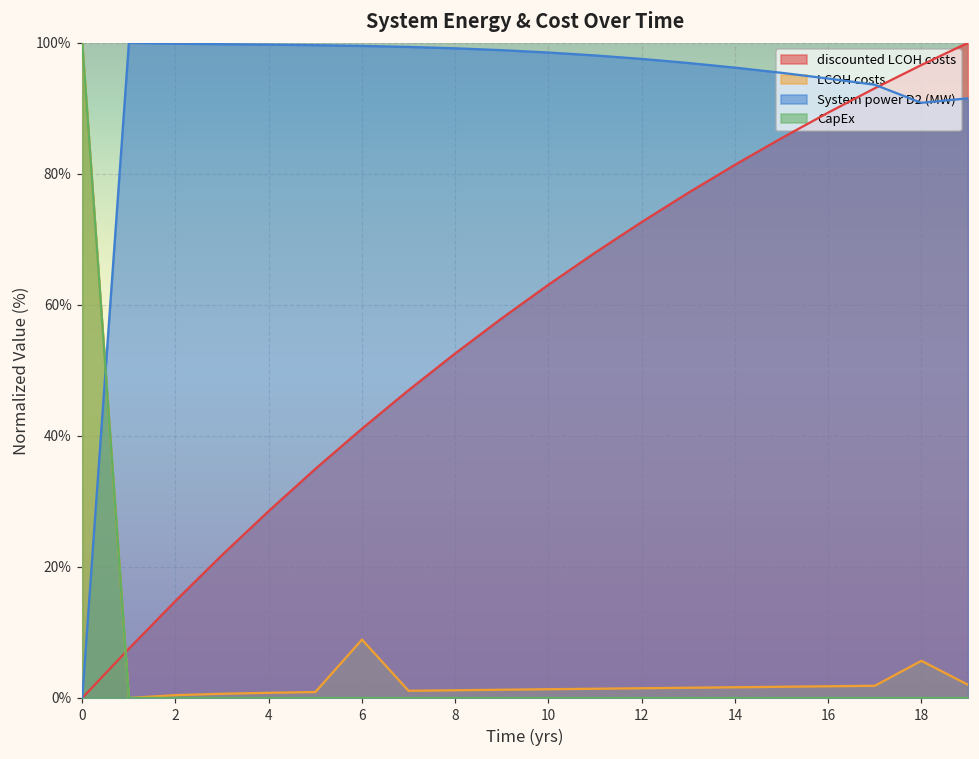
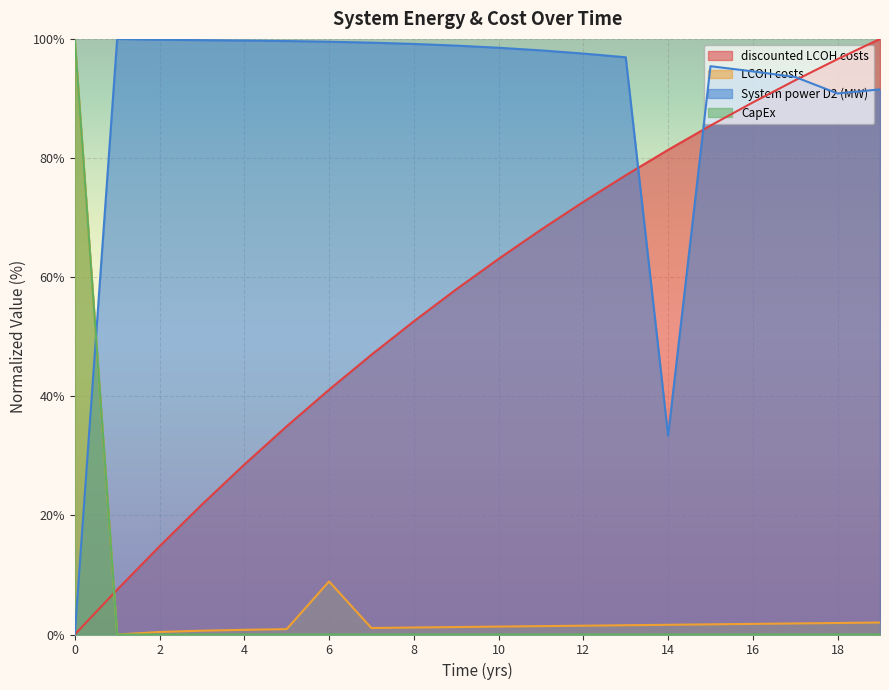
System power D2 (MW), 14: 96% -> 33%
LCOH costs, 18: 6% -> 2%
